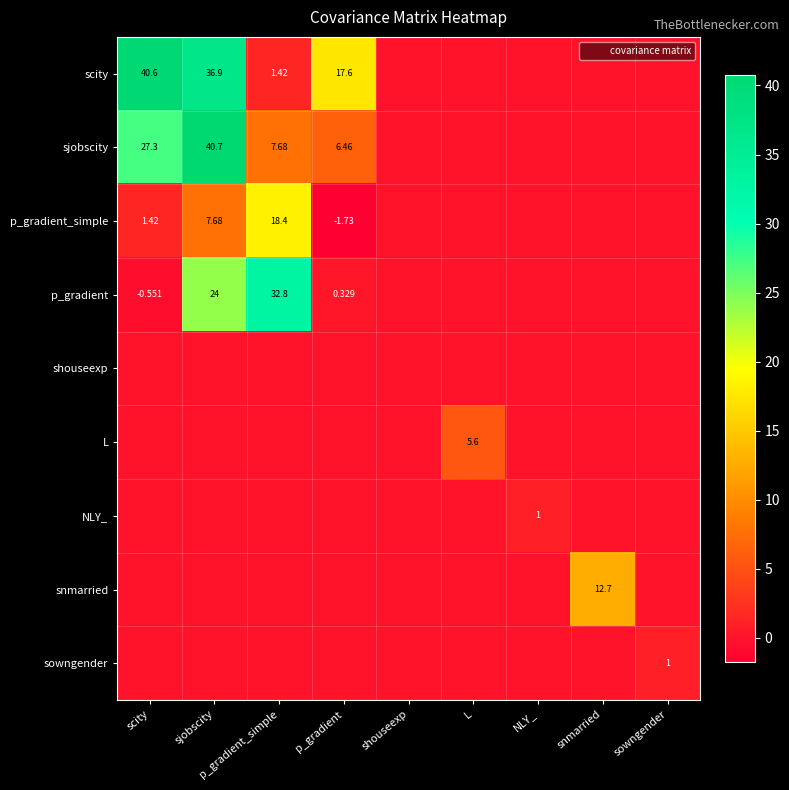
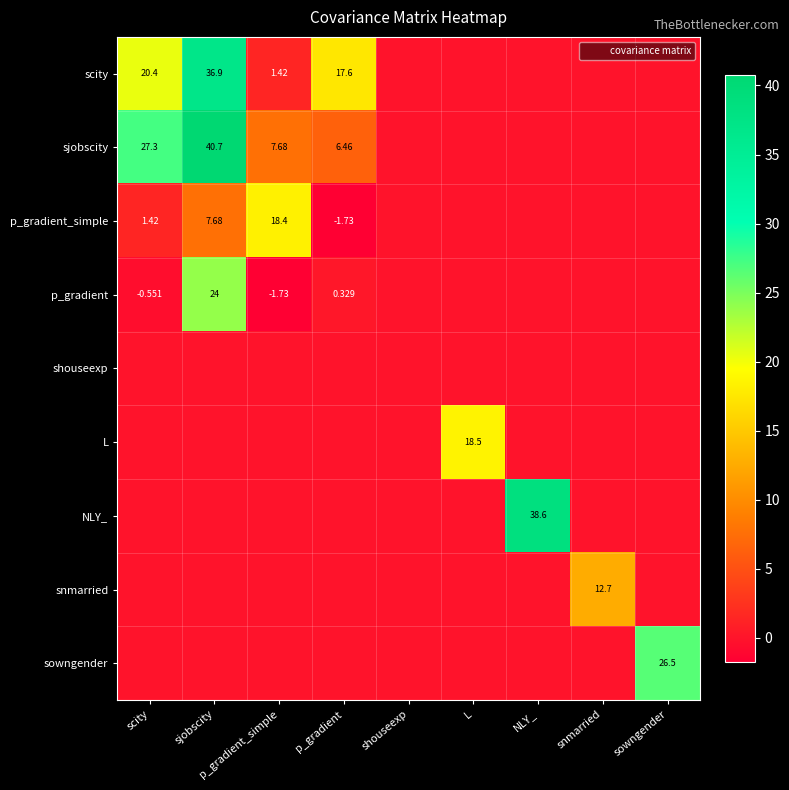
scity, scity: 40.6 -> 20.4
p_gradient, p_gradient_simple: 32.8 -> -1.73
L, L: 5.6 -> 18.5
NLY_, NLY_: 1 -> 38.6
sowngender, sowngender: 1 -> 26.5
